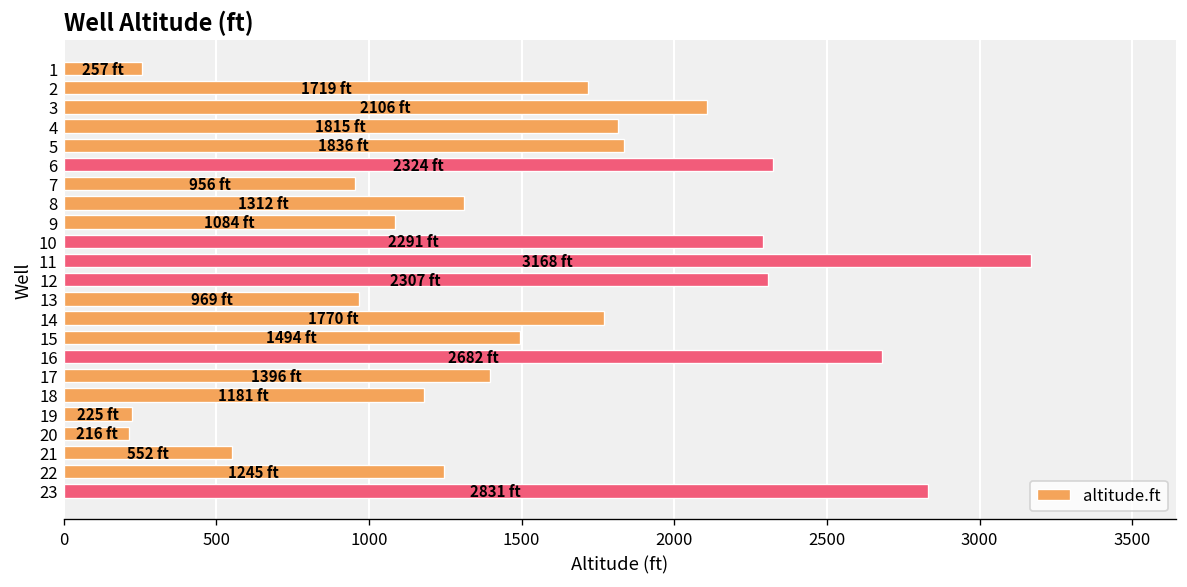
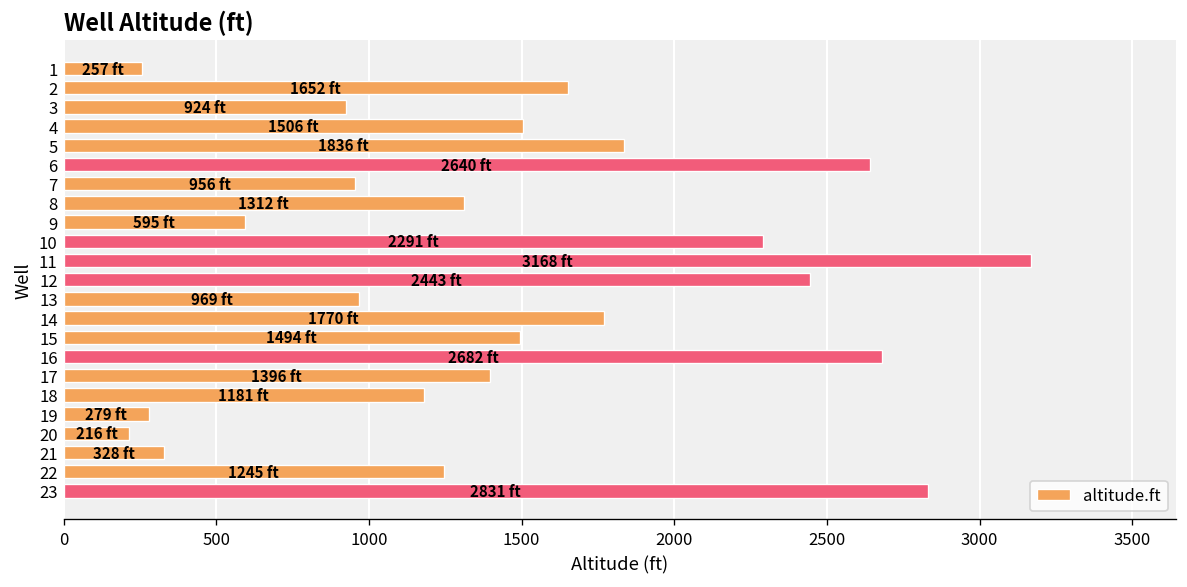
2: 1719 -> 1652
3: 2106 -> 924
4: 1815 -> 1506
6: 2324 -> 2640
9: 1084 -> 595
12: 2307 -> 2443
19: 225 -> 279
21: 552 -> 328
